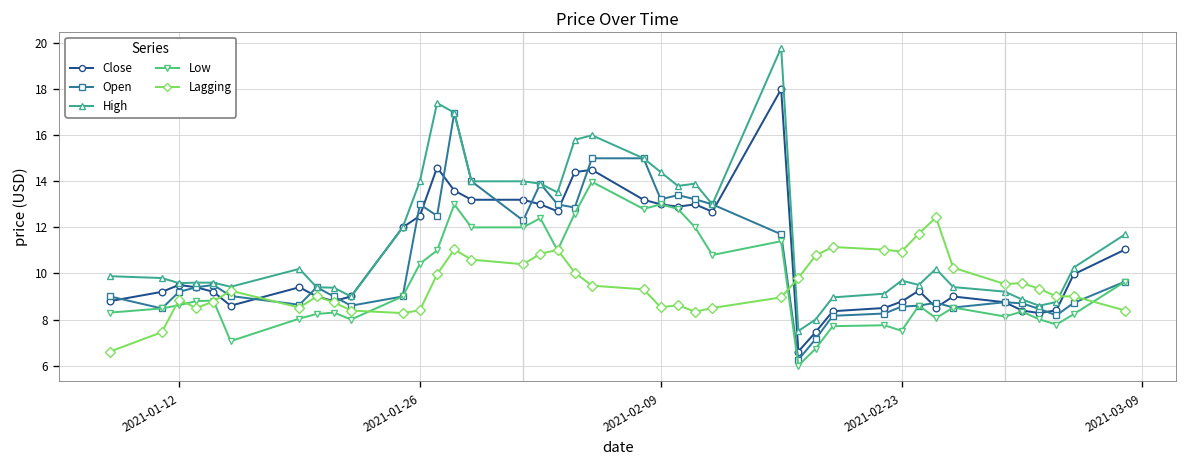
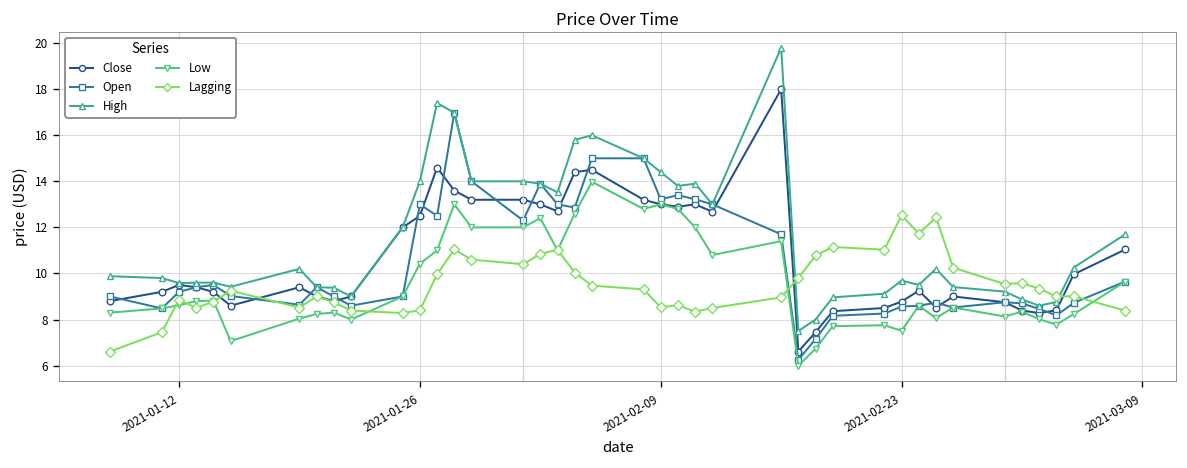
Lagging, 2021-02-23: 11.0 -> 12.5
